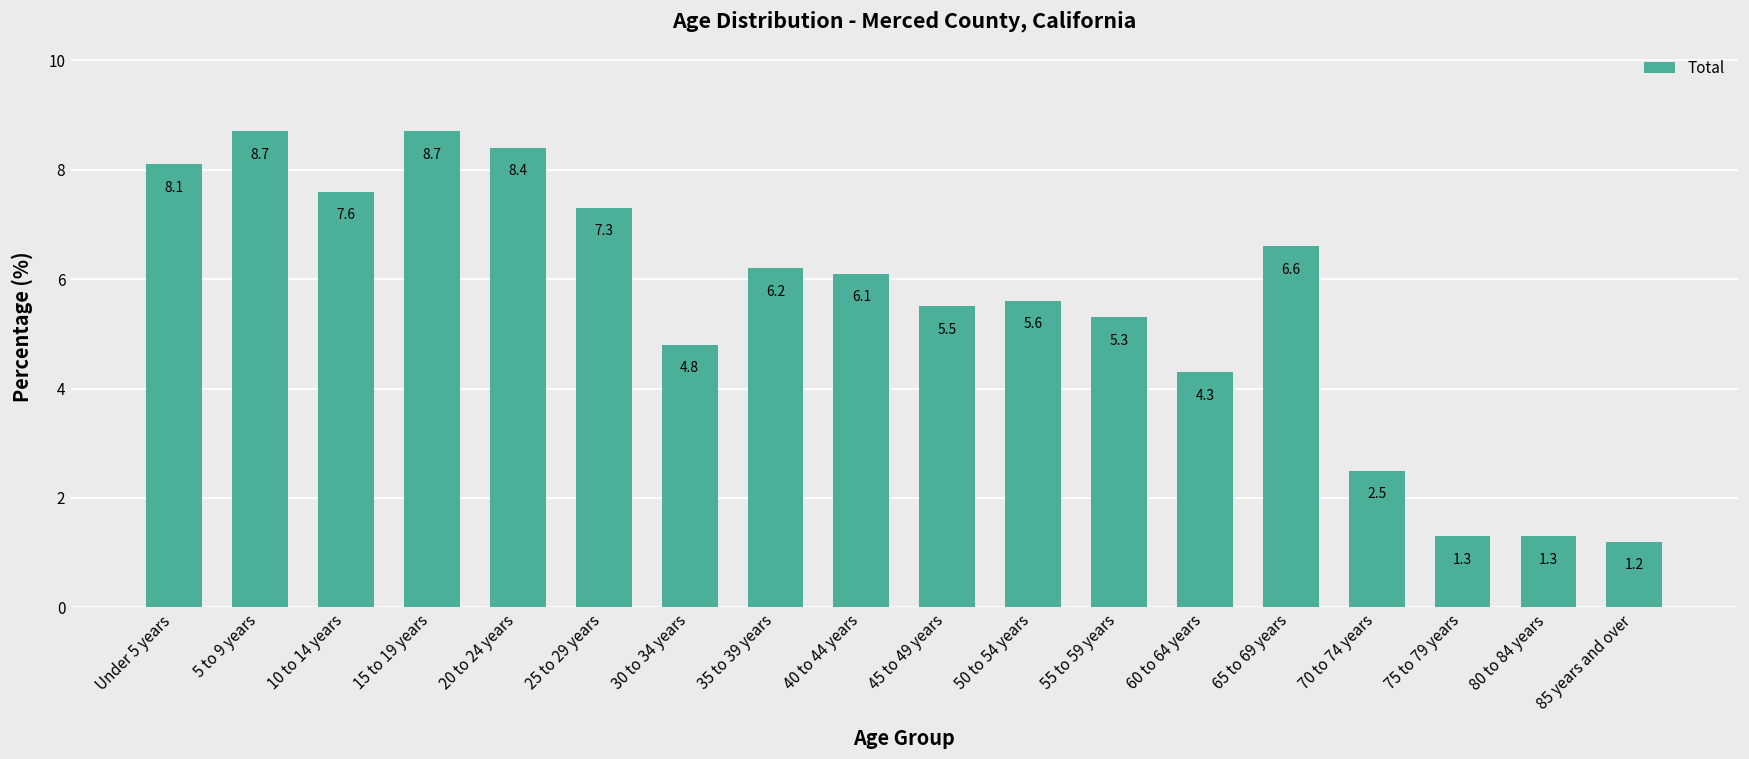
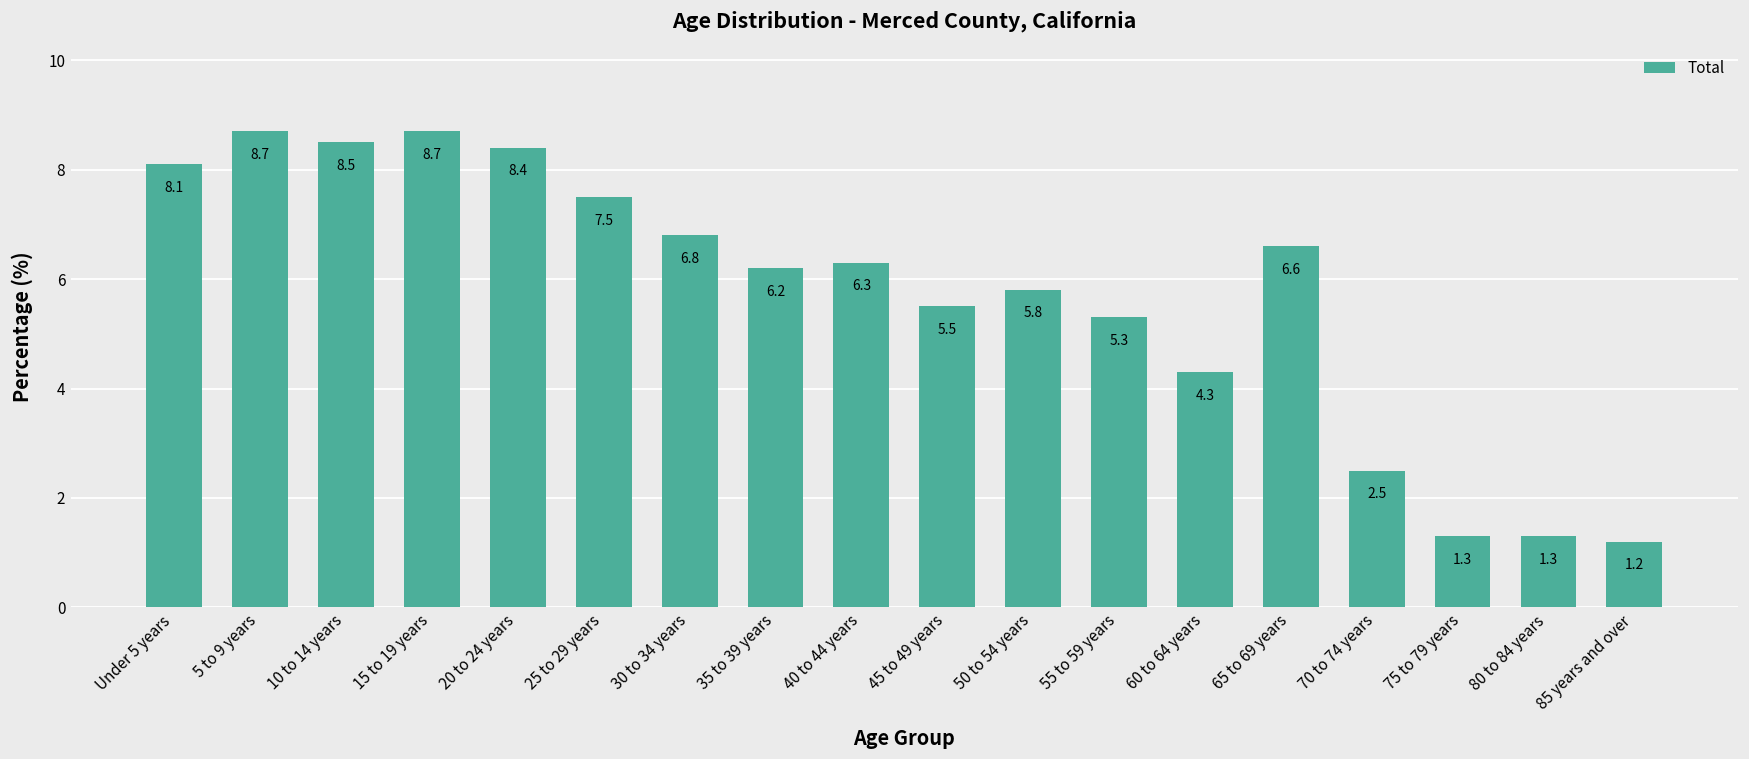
10 to 14 years: 7.6 -> 8.5
25 to 29 years: 7.3 -> 7.5
30 to 34 years: 4.8 -> 6.8
40 to 44 years: 6.1 -> 6.3
50 to 54 years: 5.6 -> 5.8
